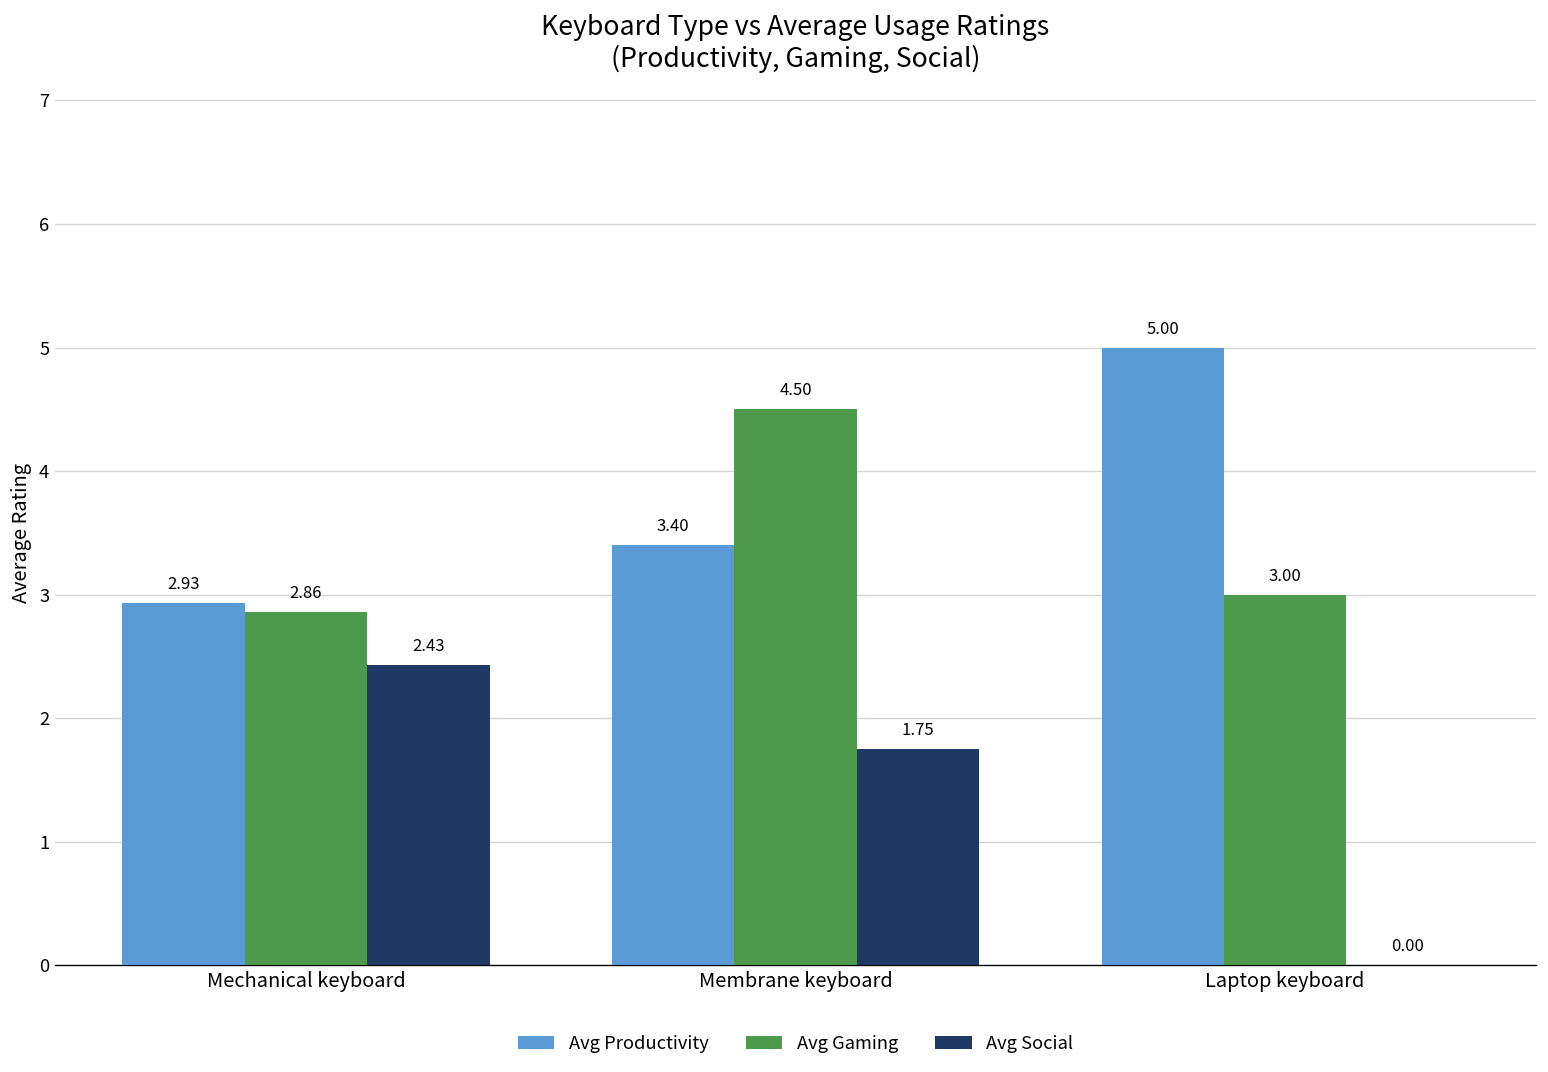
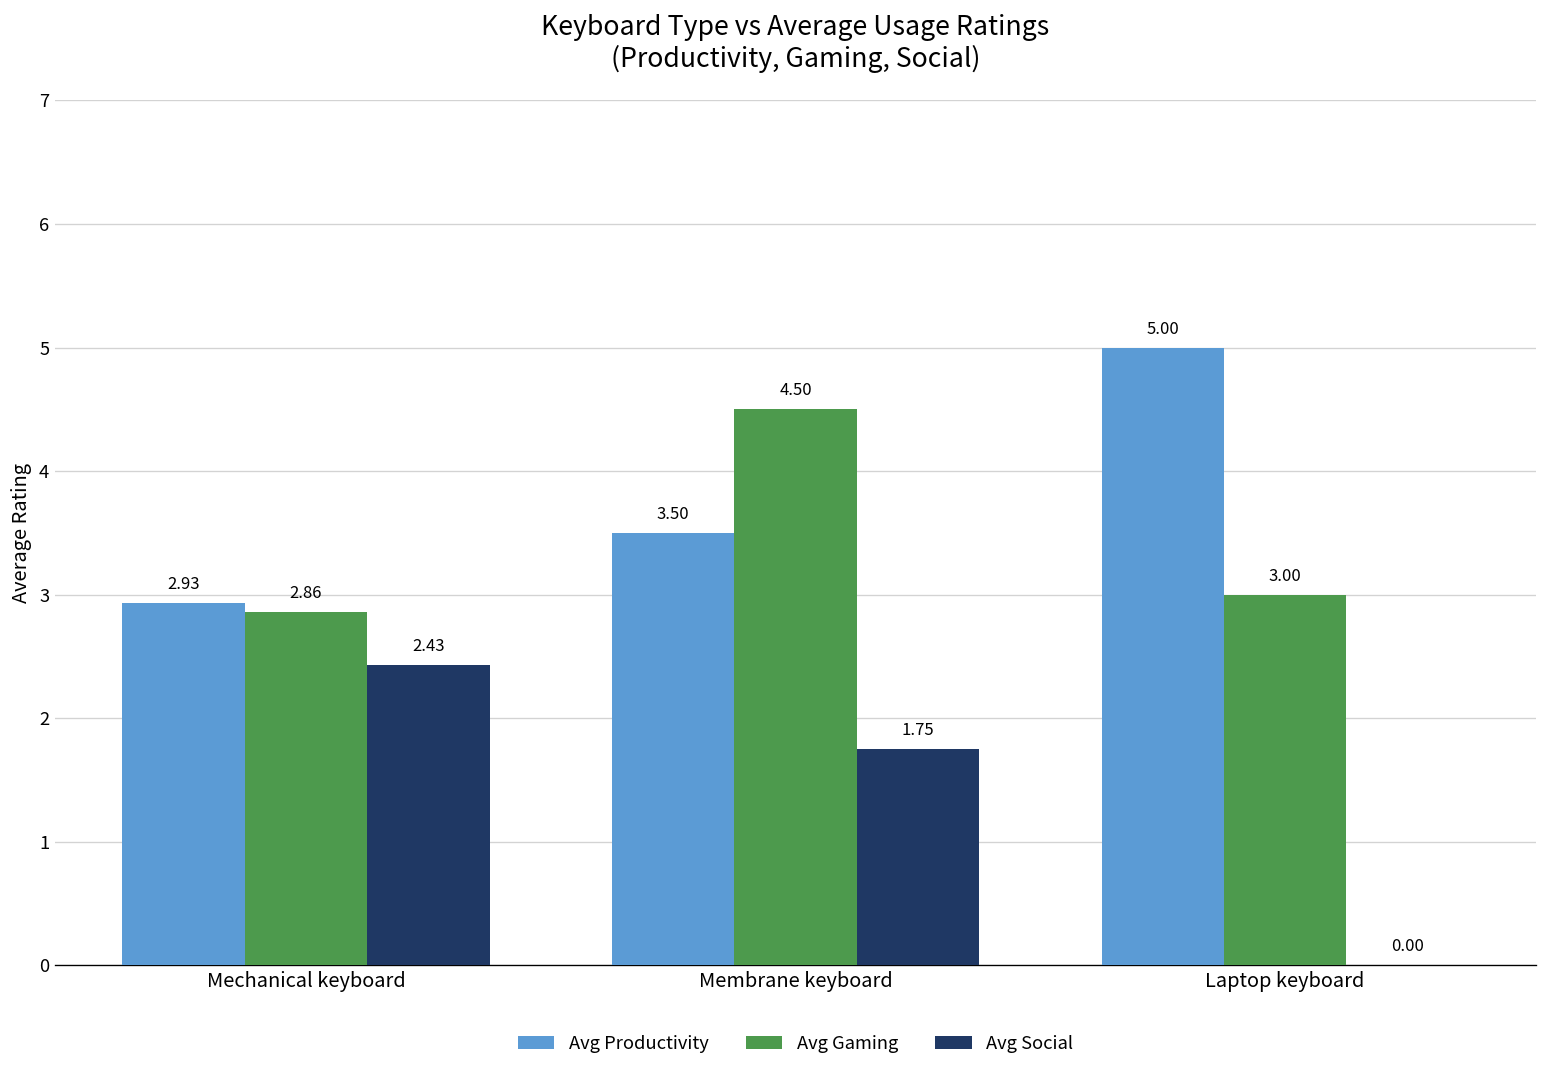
Avg Productivity, Membrane keyboard: 3.40 -> 3.50
